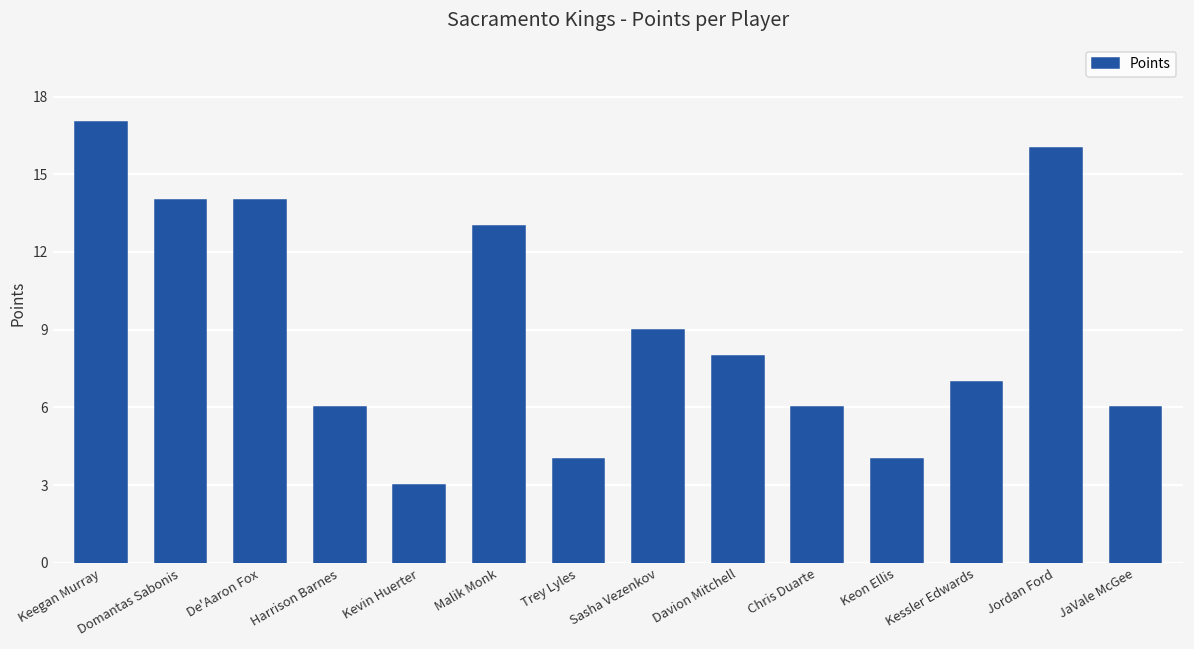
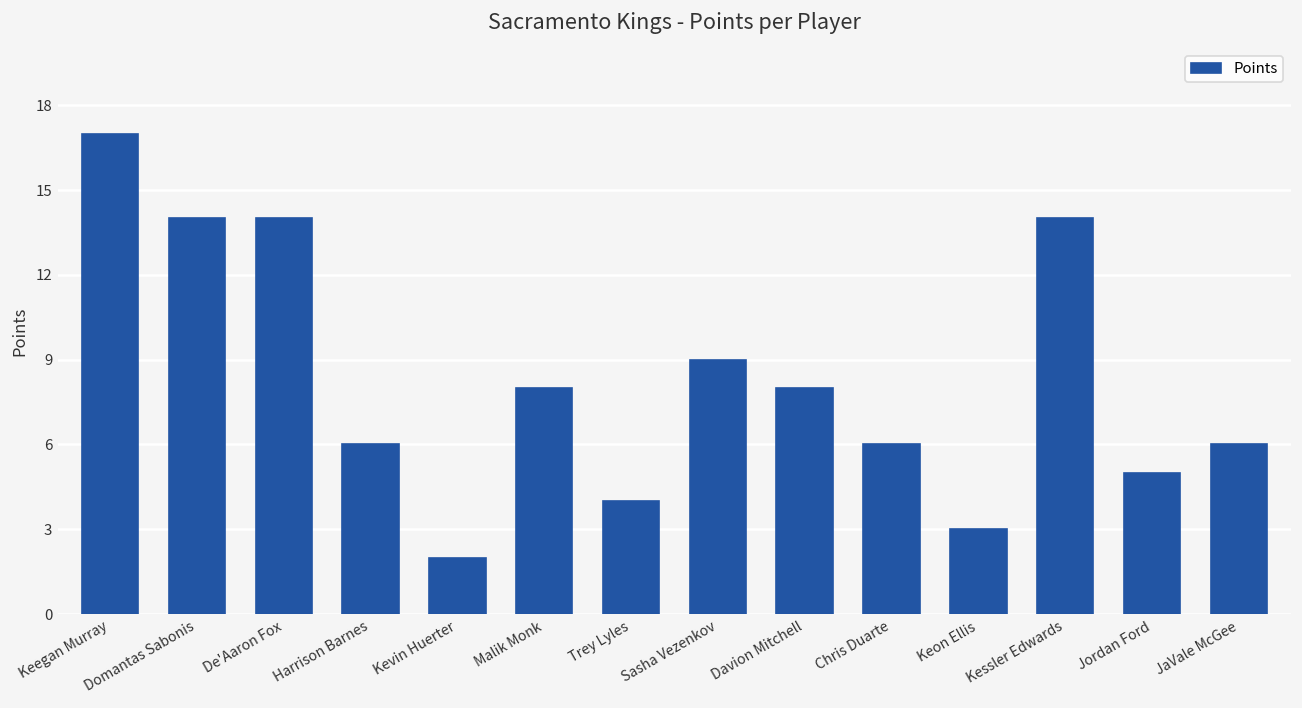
Kevin Huerter: 3 -> 2
Malik Monk: 13 -> 8
Keon Ellis: 4 -> 3
Kessler Edwards: 7 -> 14
Jordan Ford: 16 -> 5
